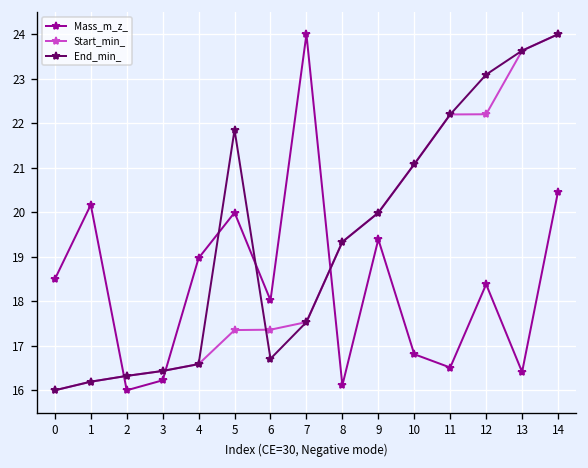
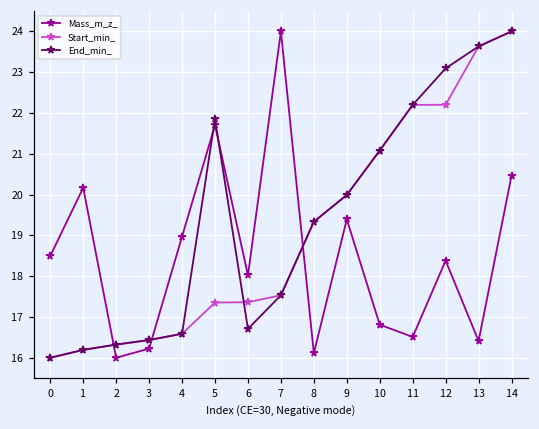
Mass_m_z_, 5: 20.0 -> 21.7
